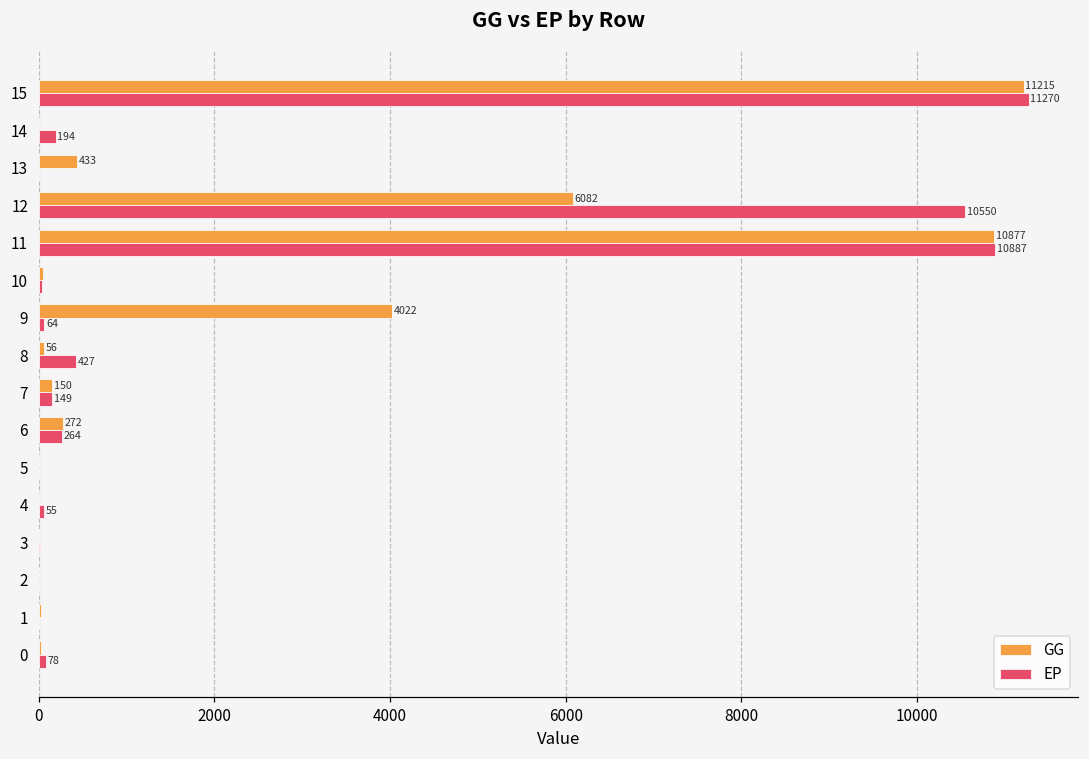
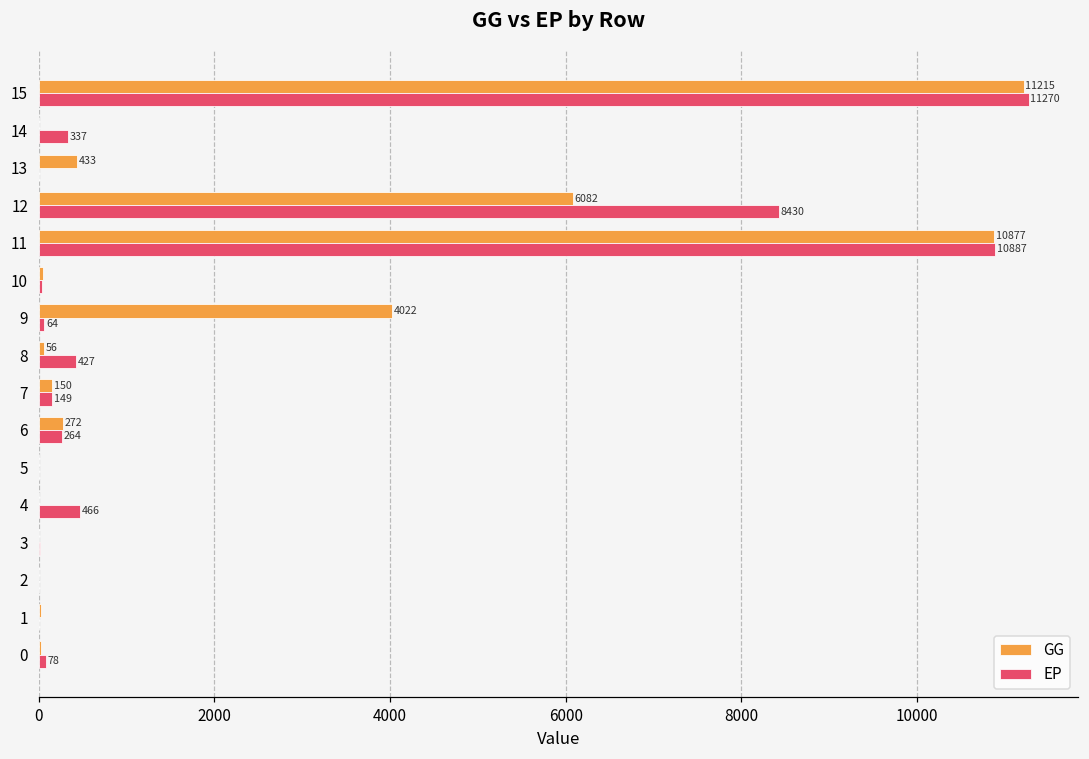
EP, 14: 194 -> 337
EP, 12: 10550 -> 8430
EP, 4: 55 -> 466
